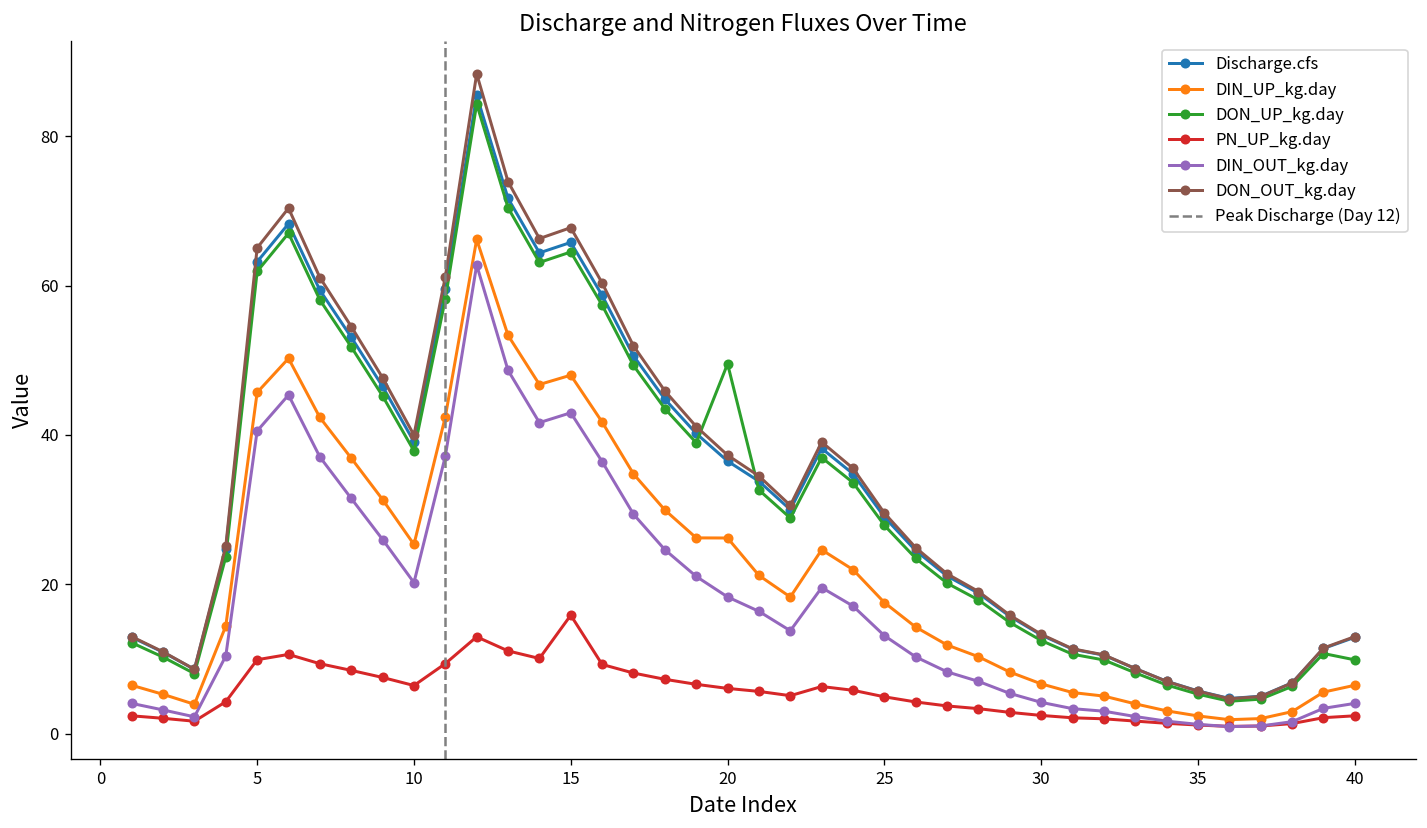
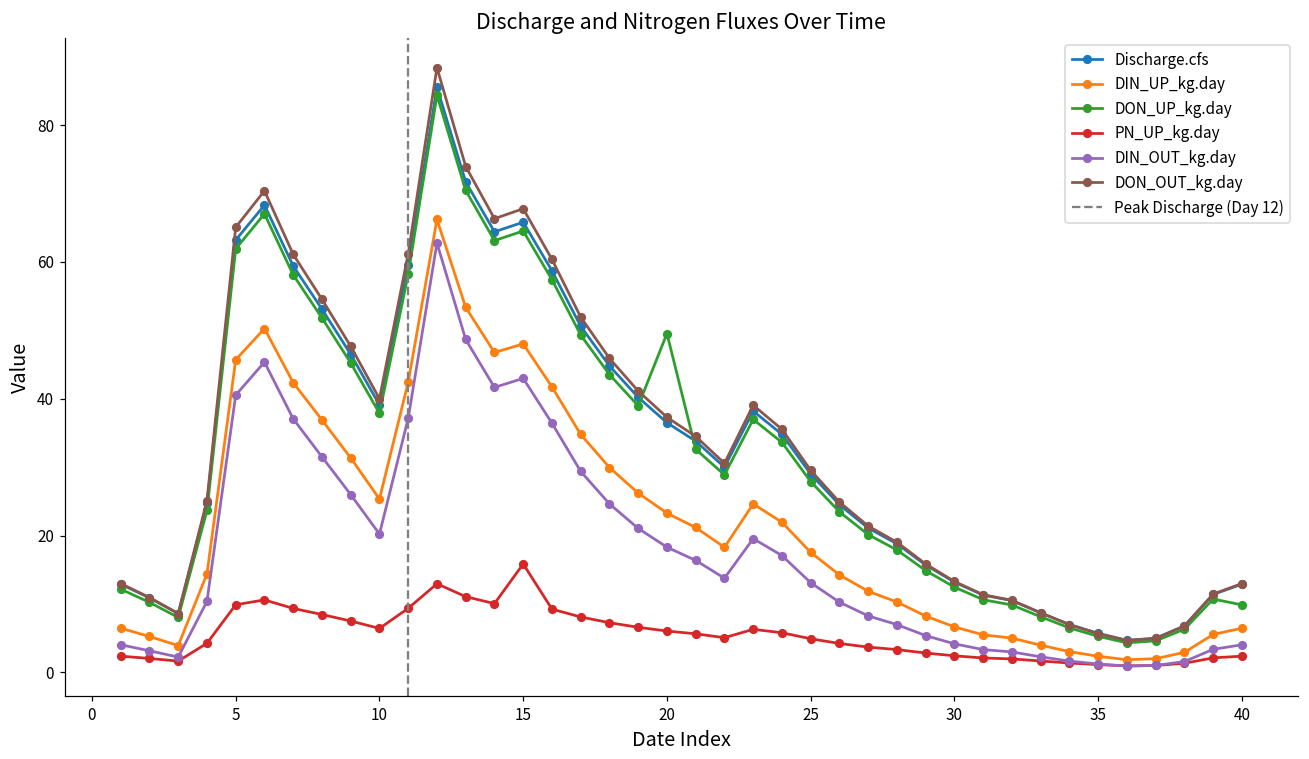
DIN_UP_kg.day, 20: 26 -> 23
